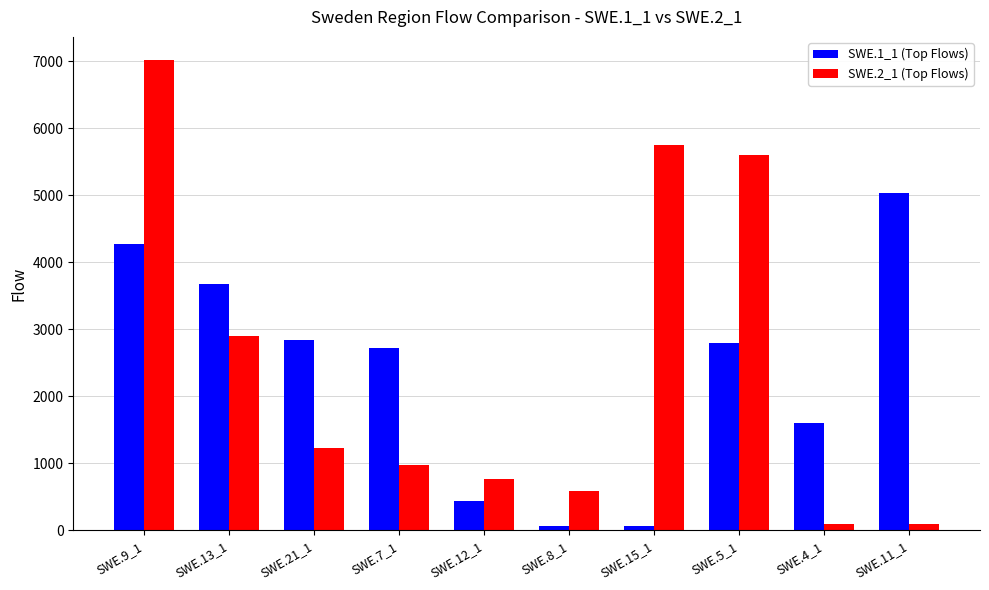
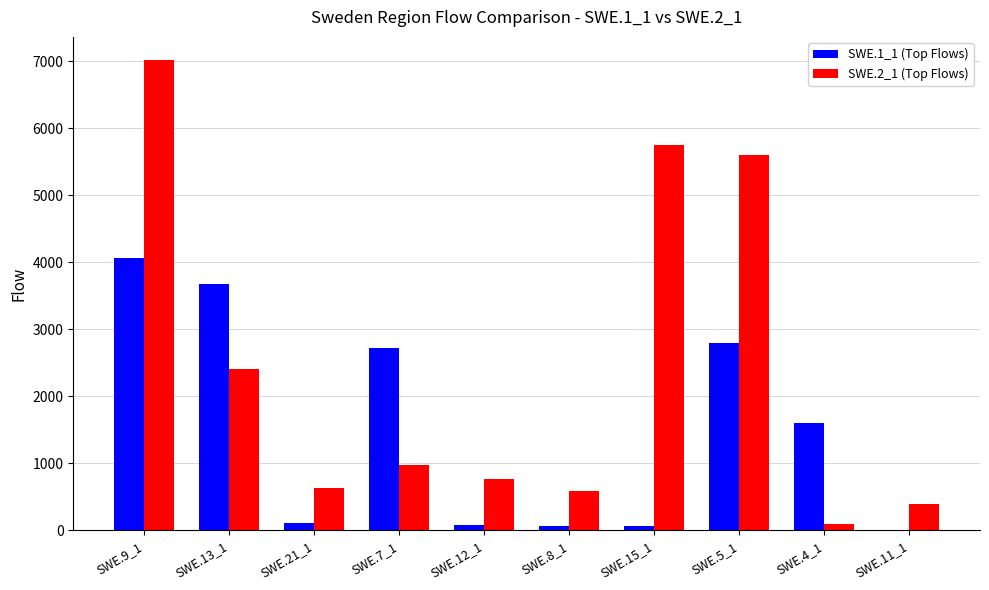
SWE.1_1 (Top Flows), SWE.9_1: 4300 -> 4100
SWE.2_1 (Top Flows), SWE.13_1: 2900 -> 2400
SWE.1_1 (Top Flows), SWE.21_1: 2800 -> 100
SWE.2_1 (Top Flows), SWE.21_1: 1200 -> 600
SWE.1_1 (Top Flows), SWE.12_1: 400 -> 100
SWE.1_1 (Top Flows), SWE.11_1: 5000 -> 0
SWE.2_1 (Top Flows), SWE.11_1: 100 -> 400
